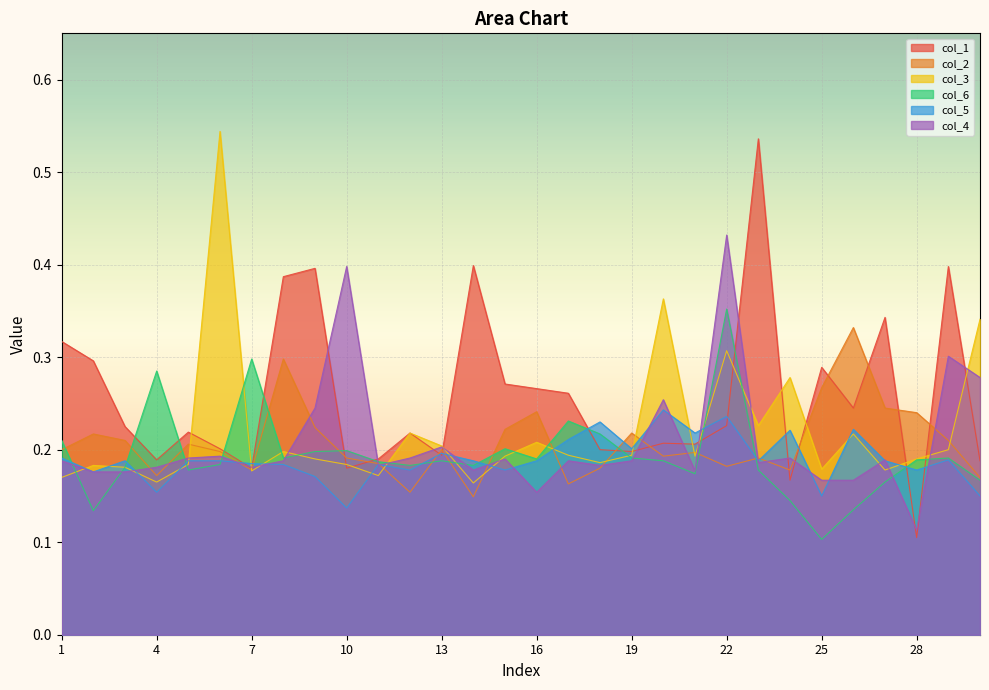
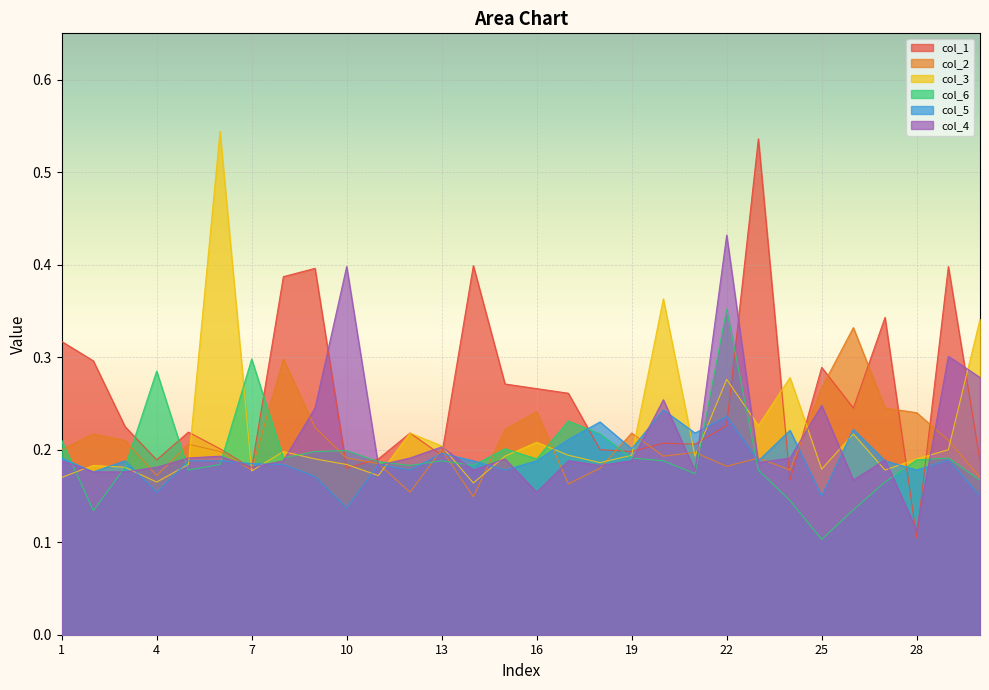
col_3, 22: 0.31 -> 0.28
col_4, 25: 0.17 -> 0.25
